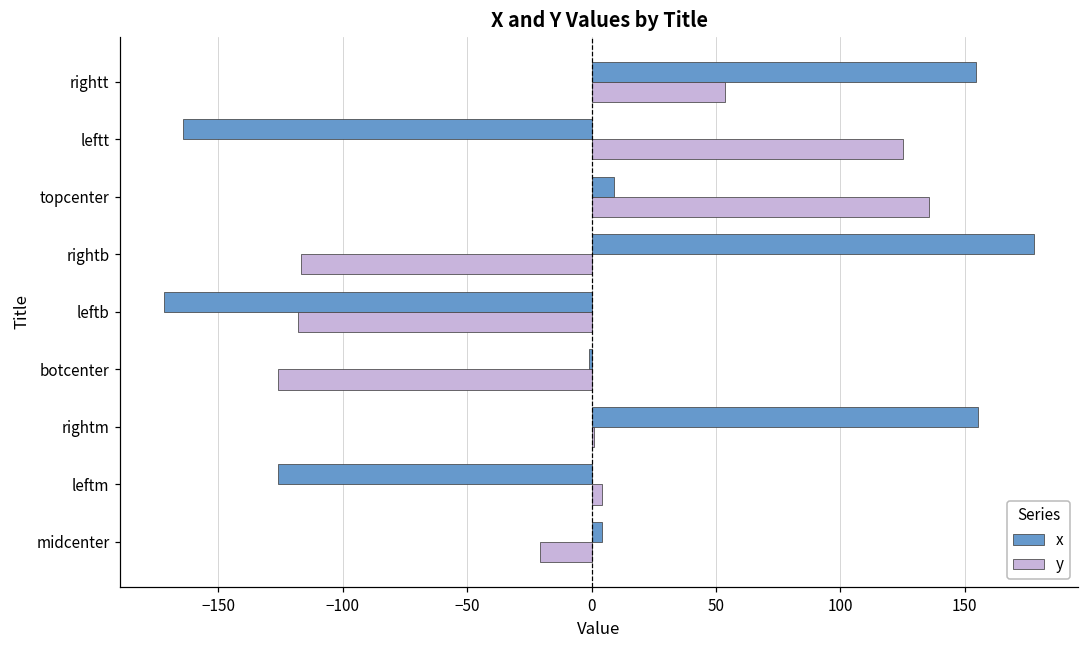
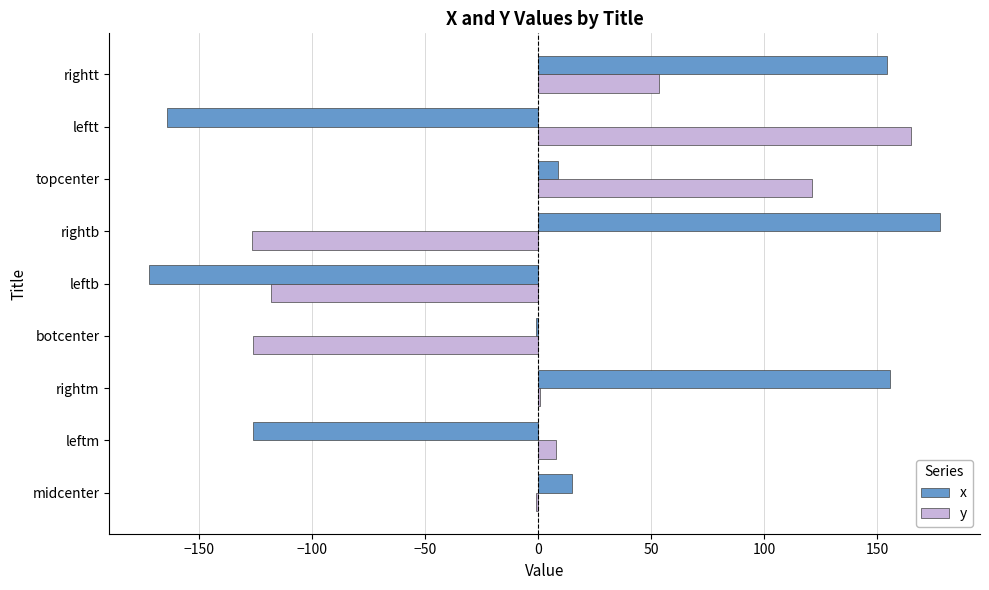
y, leftt: 125 -> 165
y, topcenter: 136 -> 121
y, rightb: -117 -> -127
y, leftm: 4 -> 8
x, midcenter: 4 -> 15
y, midcenter: -21 -> -1
